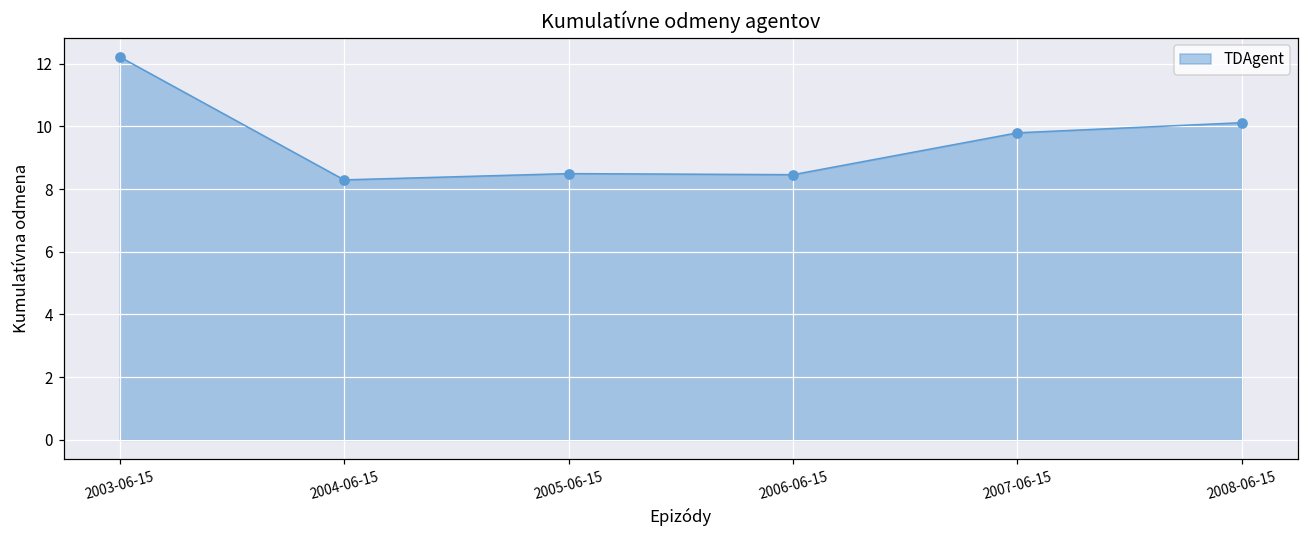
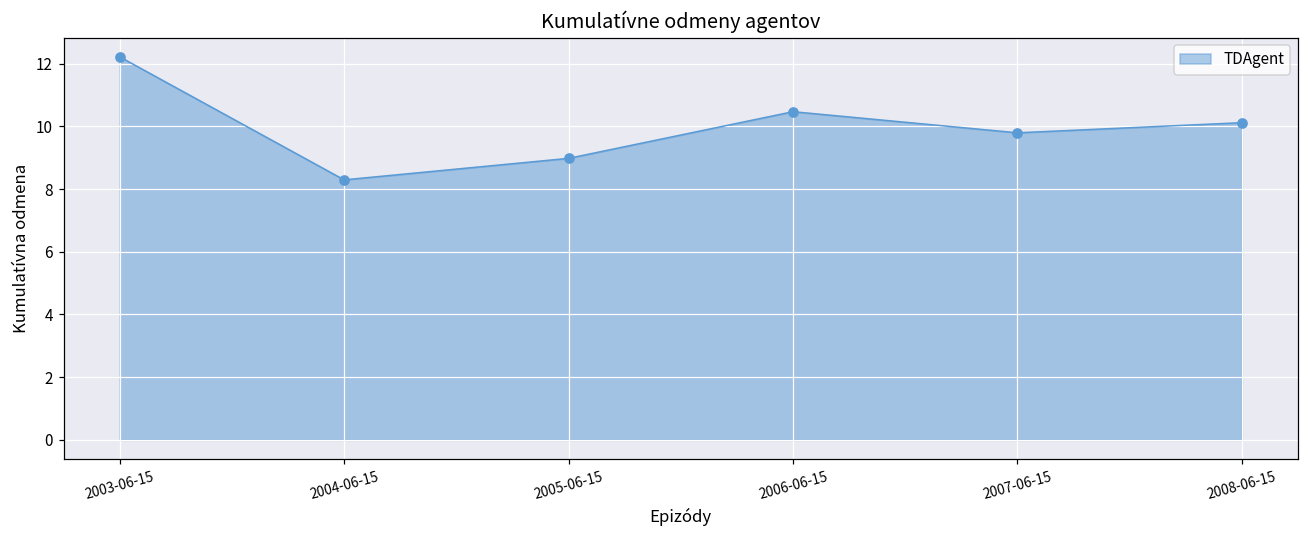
2005-06-15: 8.5 -> 9.0
2006-06-15: 8.5 -> 10.5
